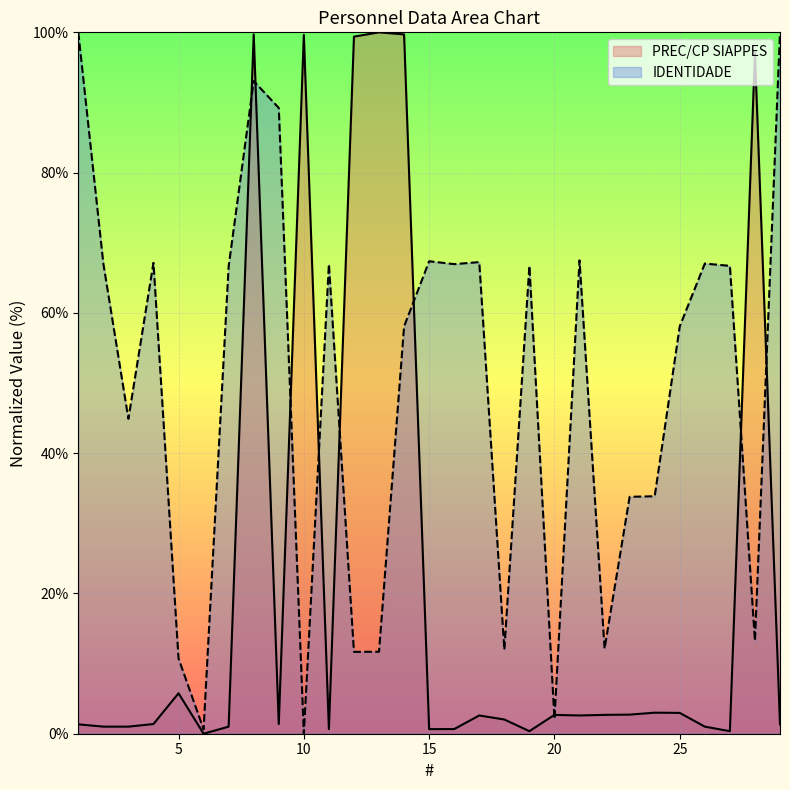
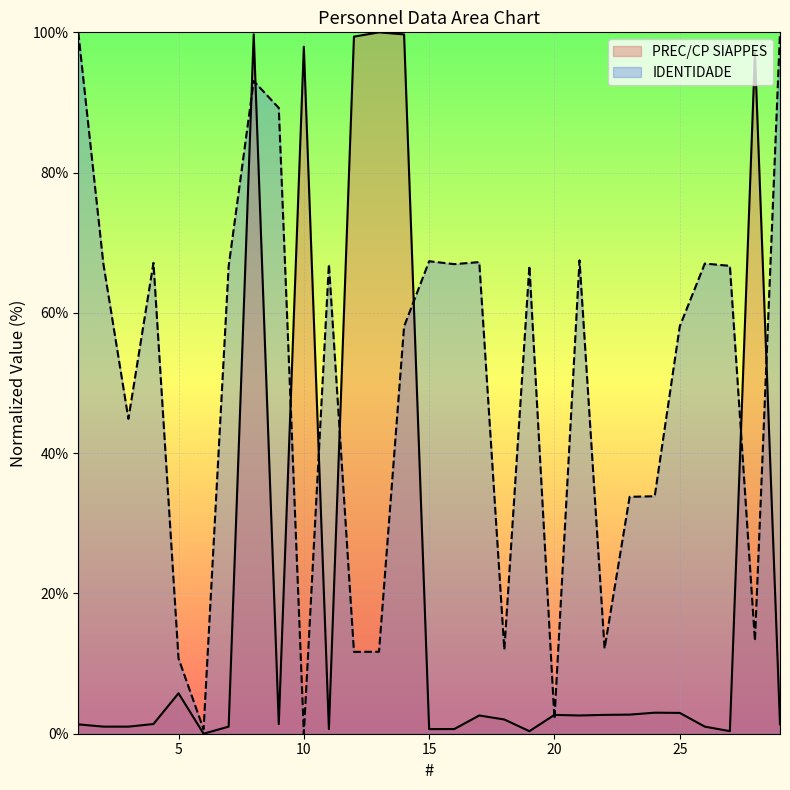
PREC/CP SIAPPES, 10: 100% -> 98%
